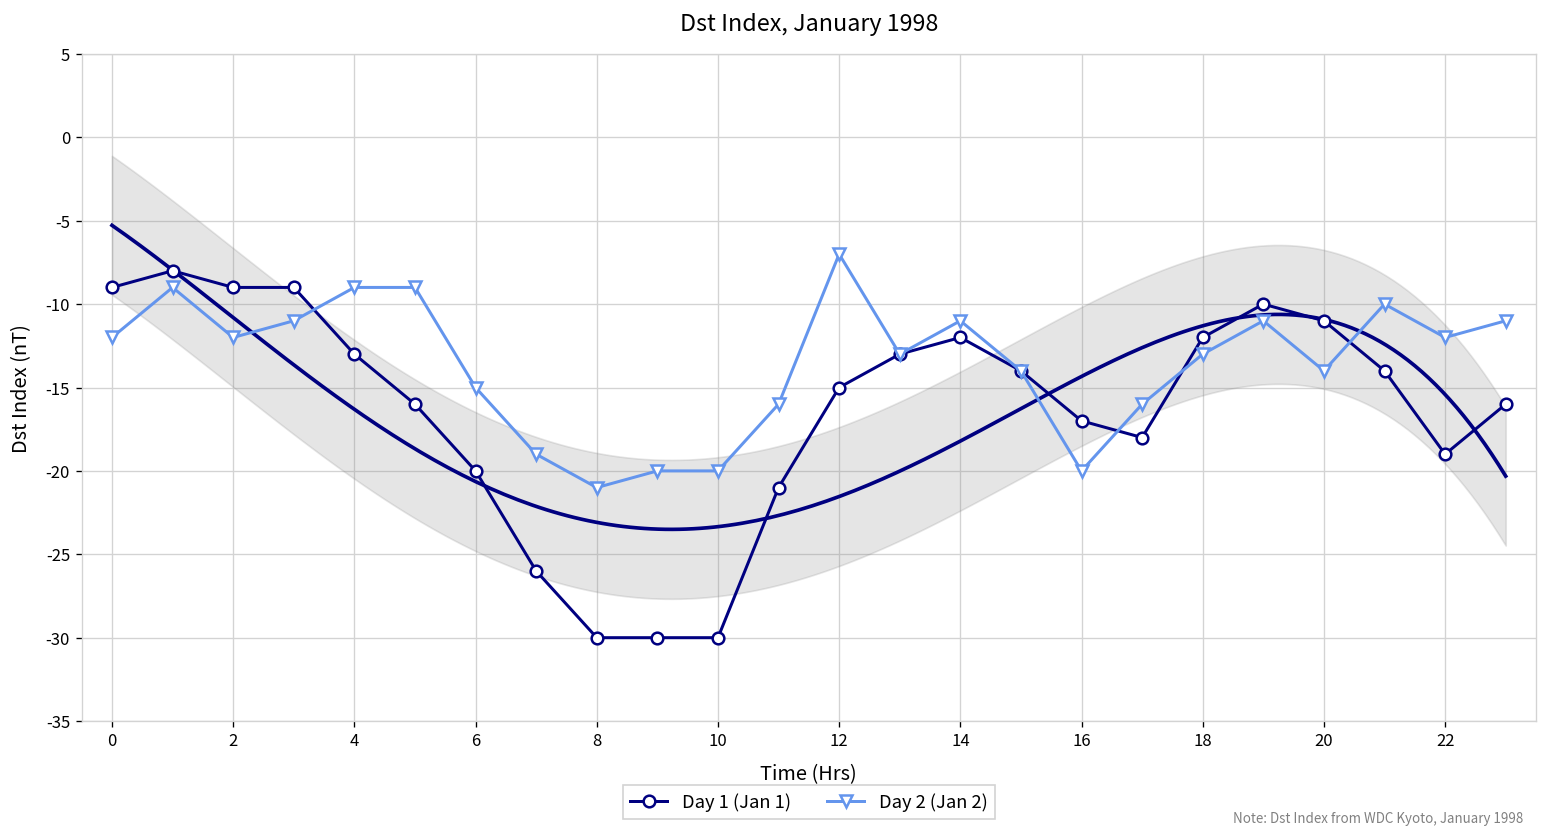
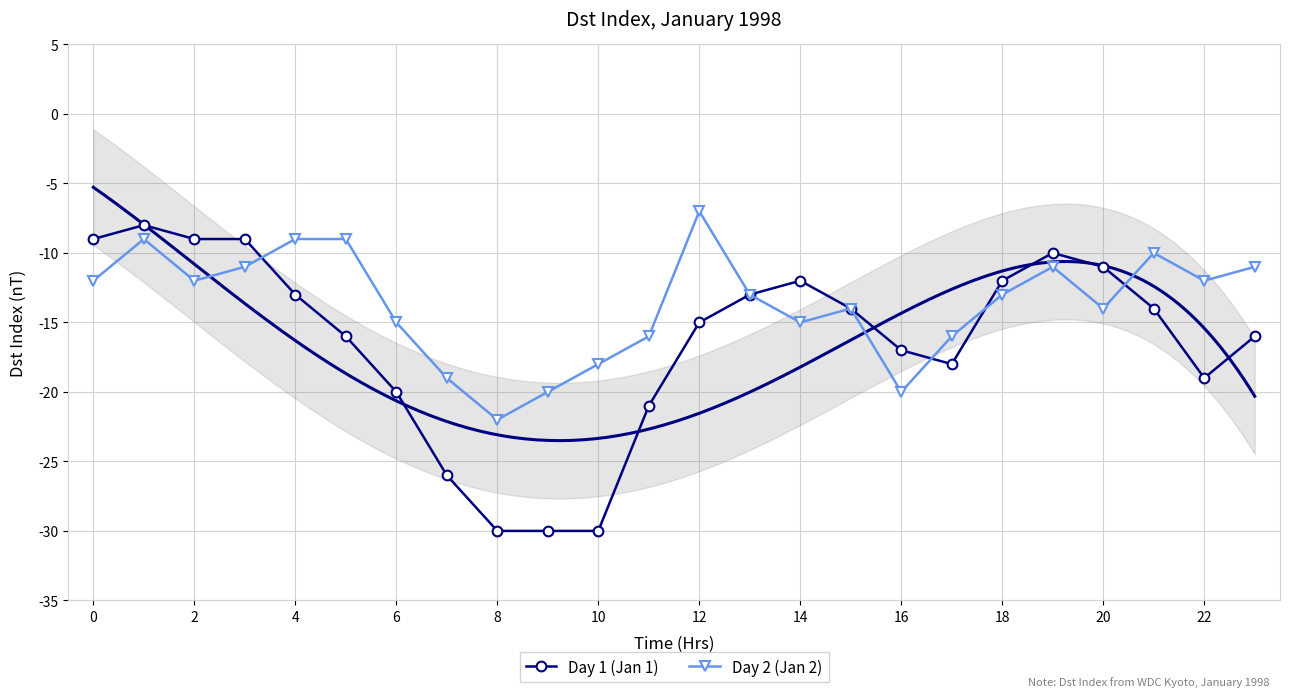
Day 2 (Jan 2), 8: -21 -> -22
Day 2 (Jan 2), 10: -20 -> -18
Day 2 (Jan 2), 14: -11 -> -15
